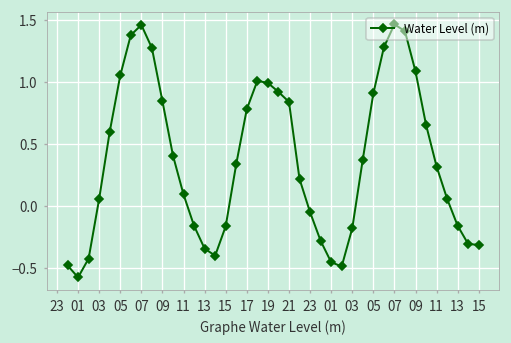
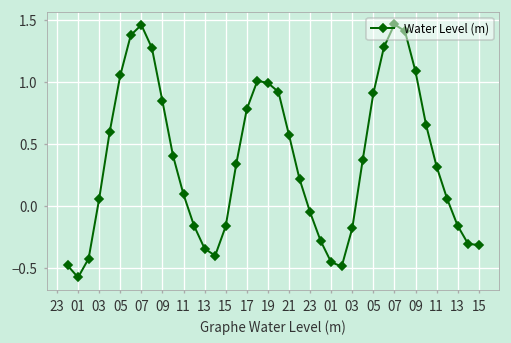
21: 0.84 -> 0.58
